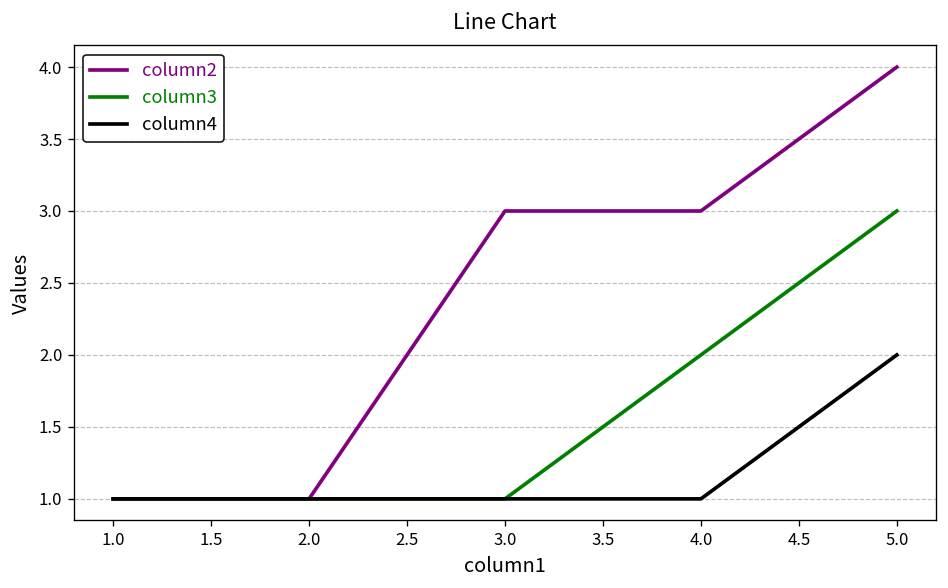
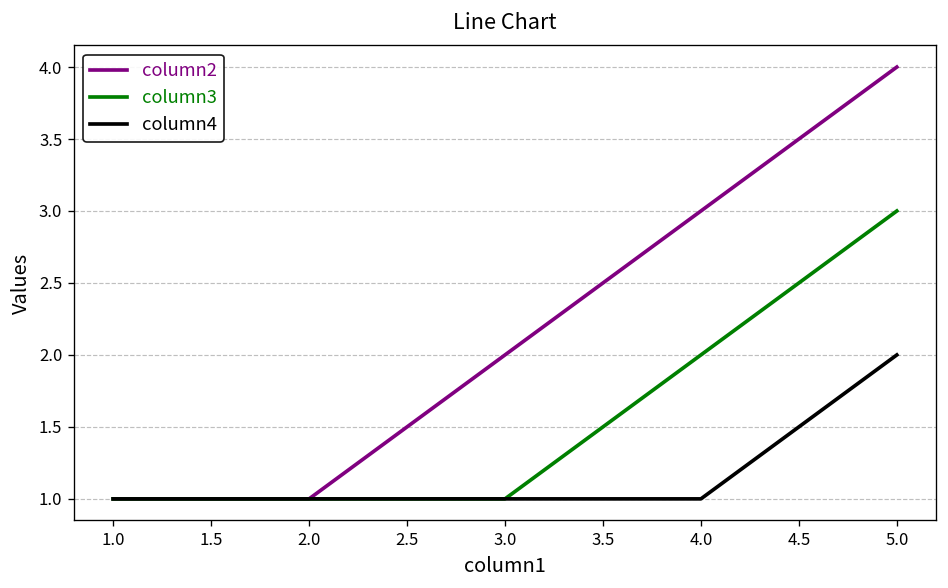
column2, 3.0: 3 -> 2
